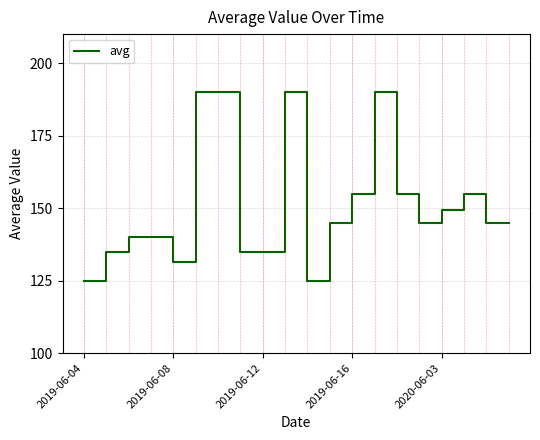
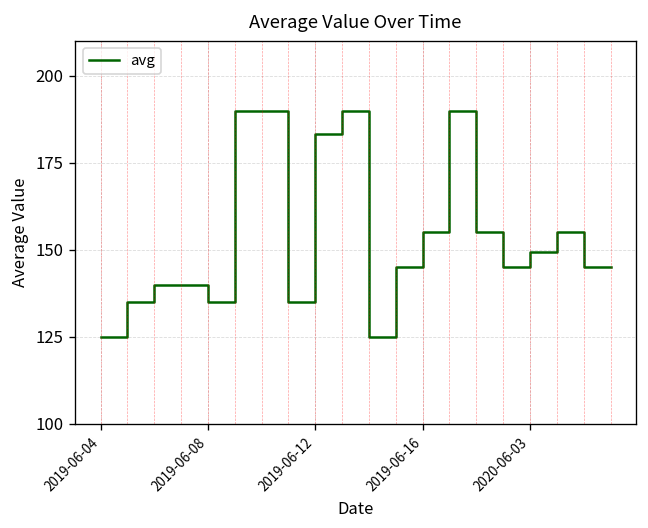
2019-06-08: 131 -> 135
2019-06-12: 135 -> 183
